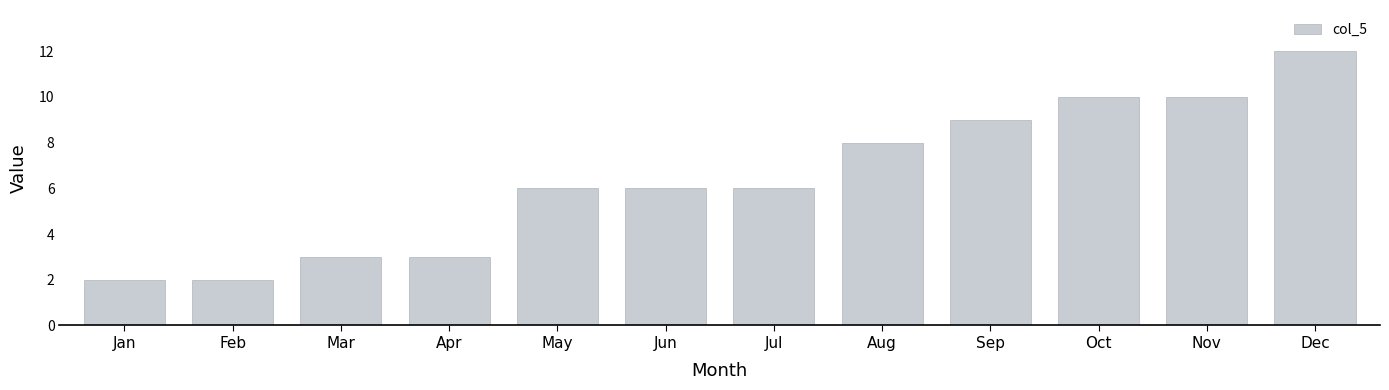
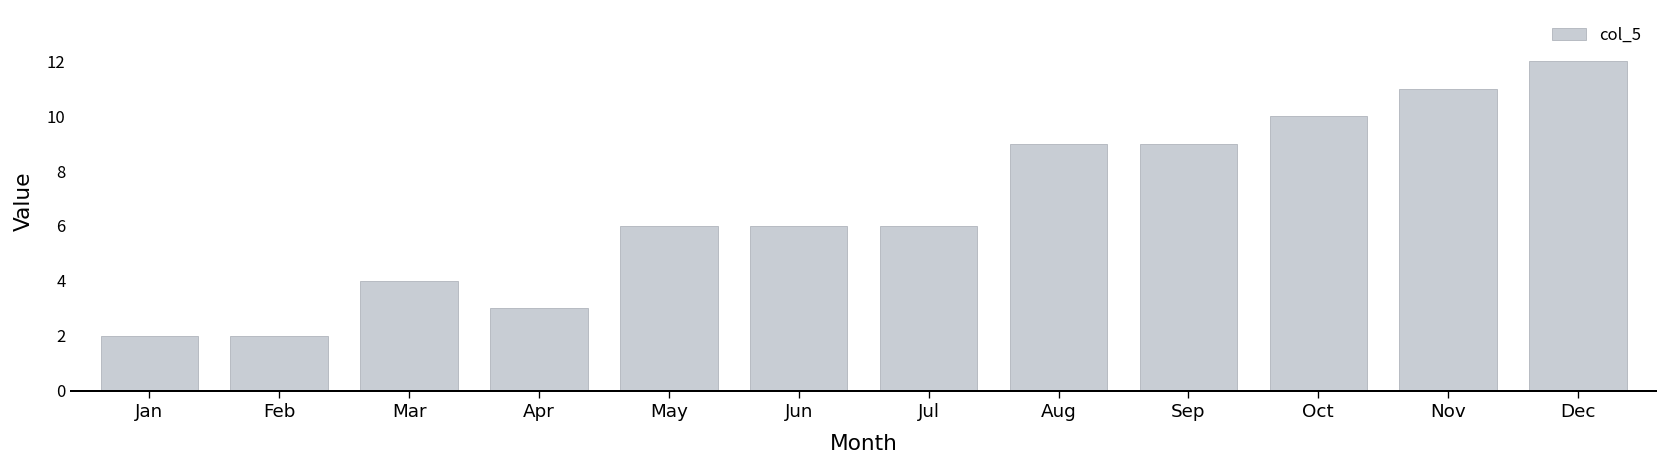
Mar: 3 -> 4
Aug: 8 -> 9
Nov: 10 -> 11
